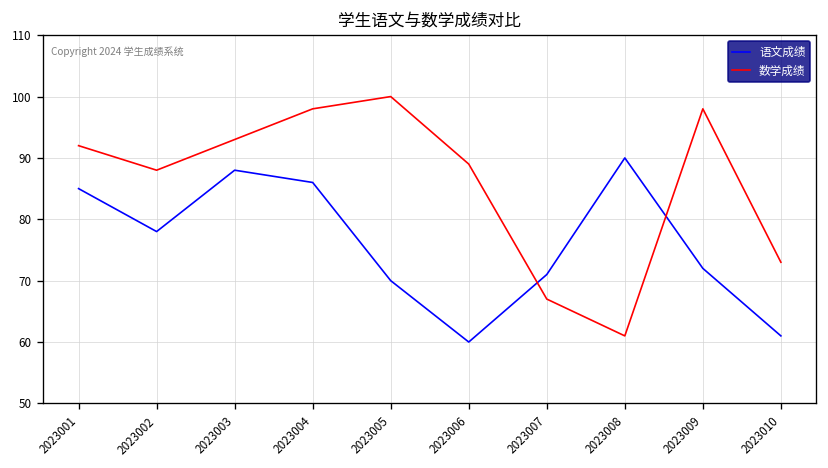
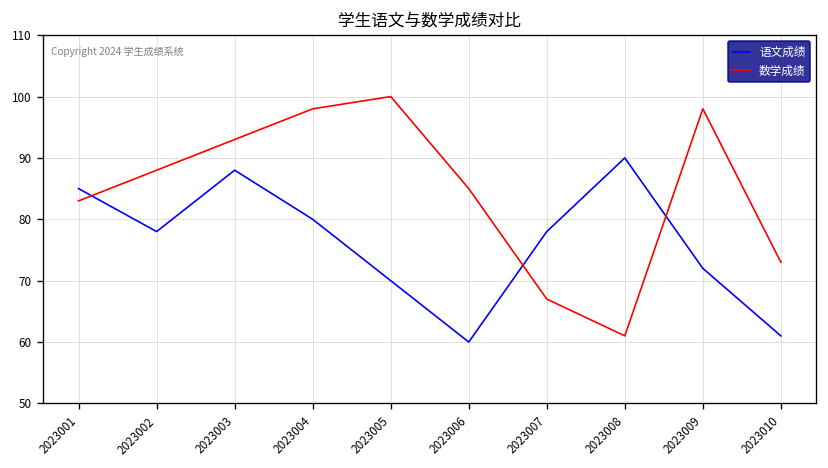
数学成绩, 2023001: 92 -> 83
语文成绩, 2023004: 86 -> 80
数学成绩, 2023006: 89 -> 85
语文成绩, 2023007: 71 -> 78
